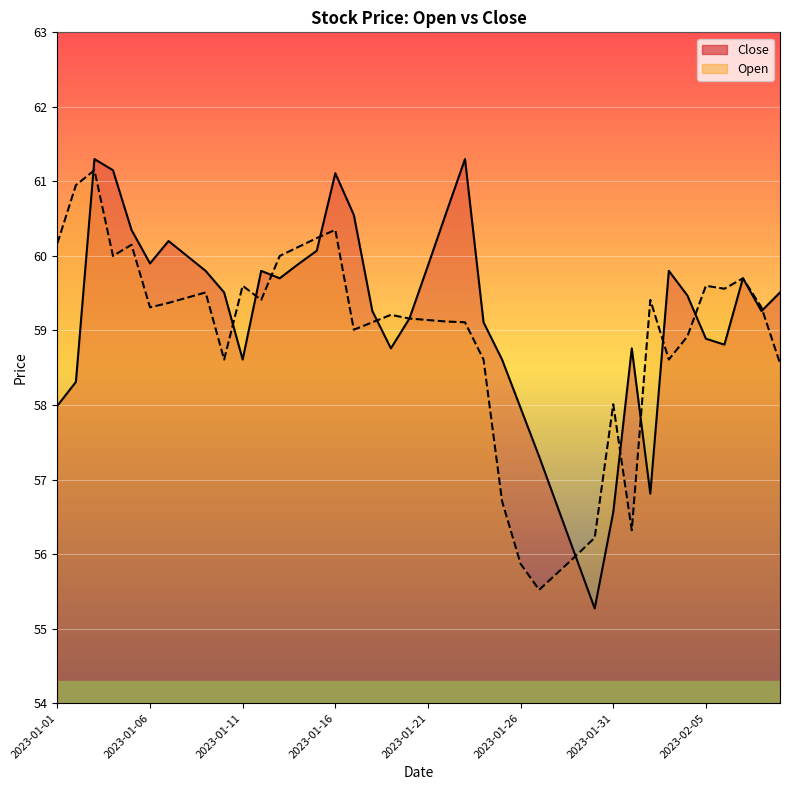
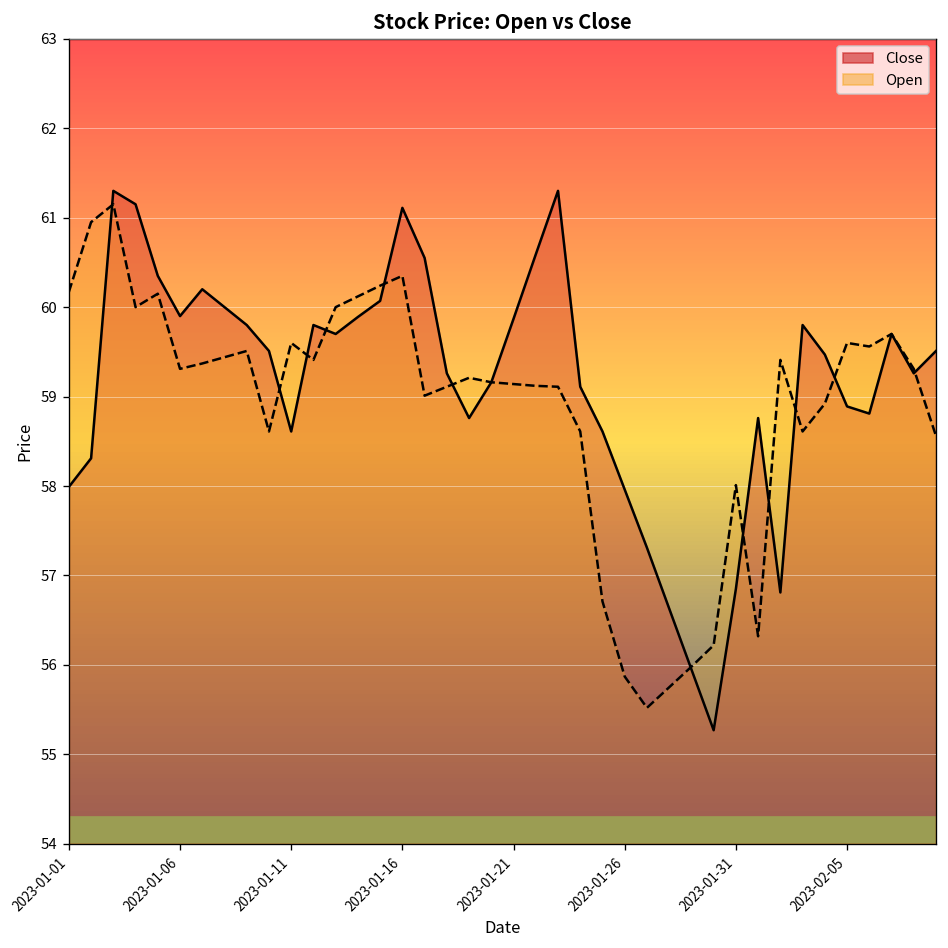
Close, 2023-01-31: 56.6 -> 56.9
